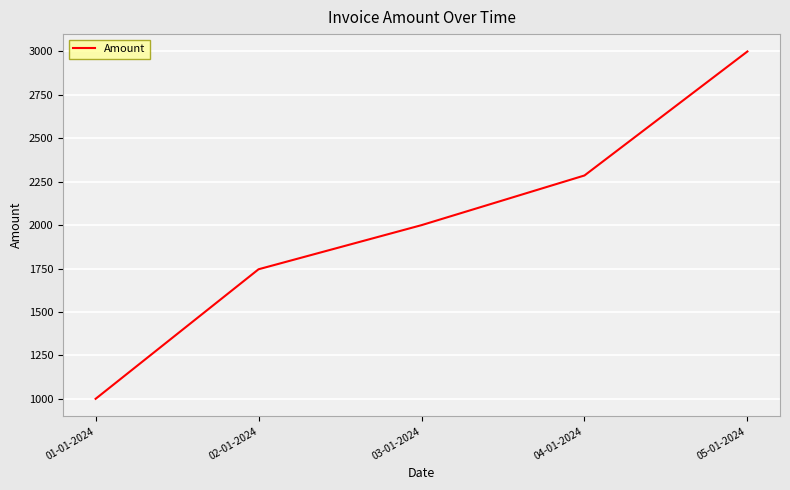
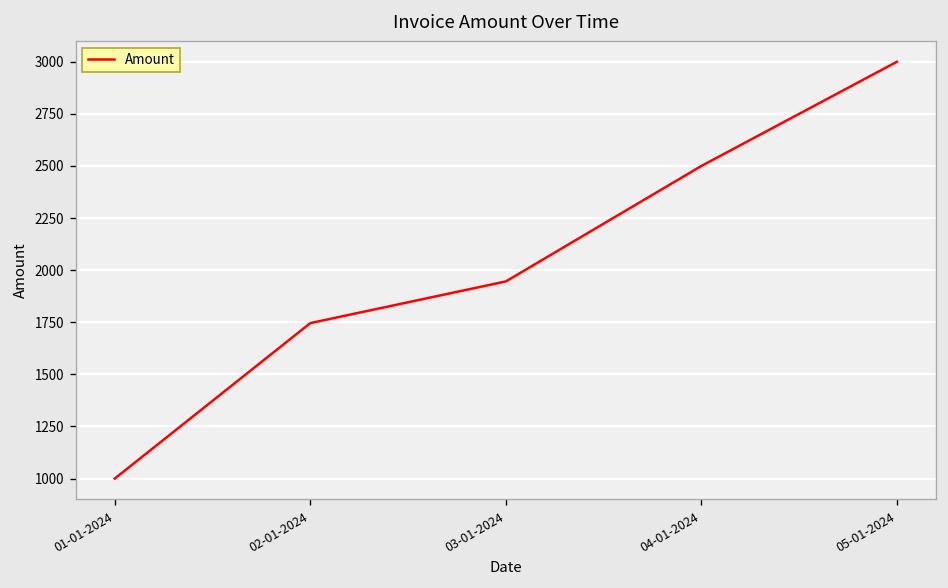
03-01-2024: 2000 -> 1950
04-01-2024: 2290 -> 2500
